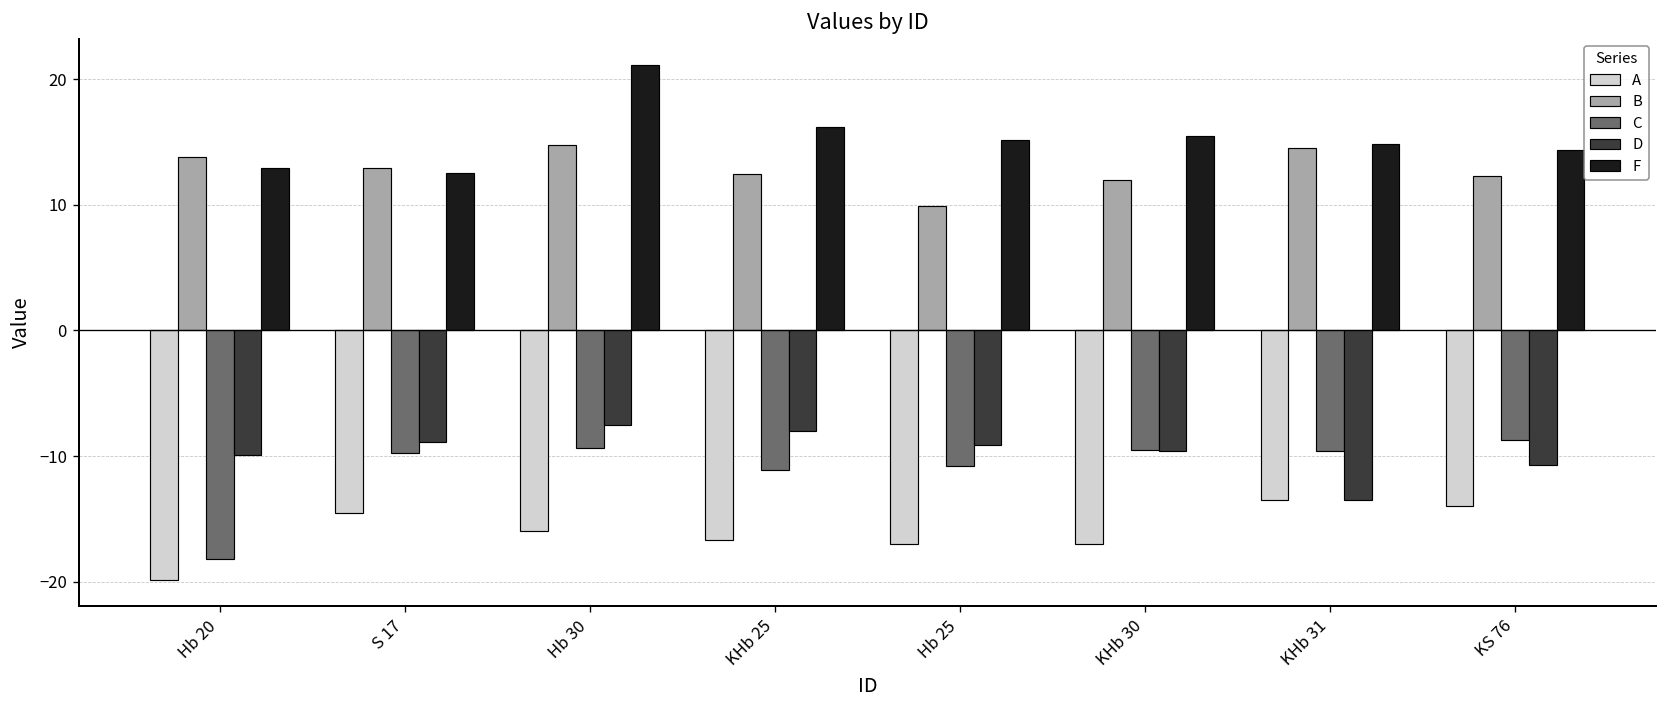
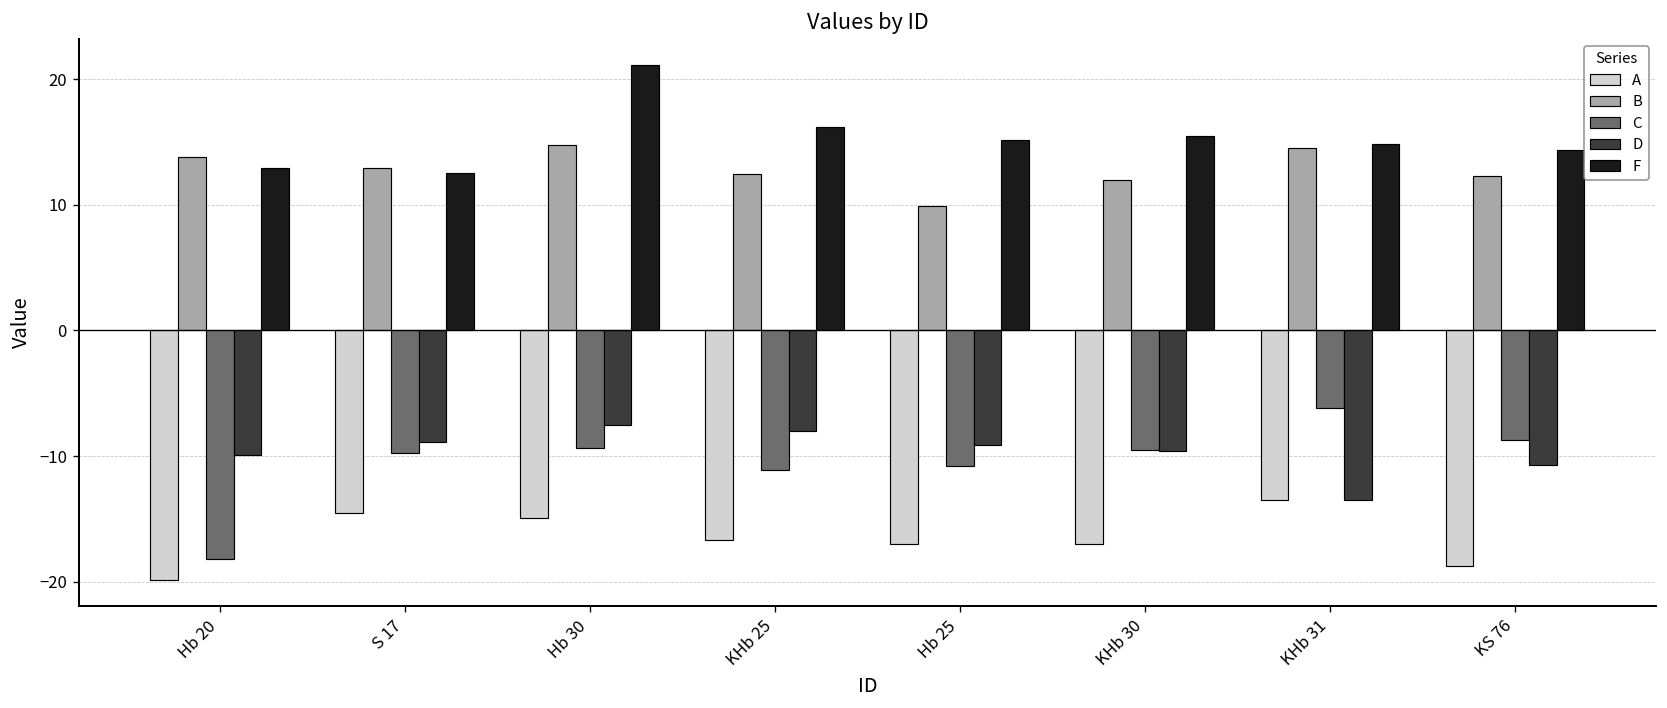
A, Hb 30: -16.0 -> -14.9
C, KHb 31: -9.6 -> -6.1
A, KS 76: -14.0 -> -18.7
